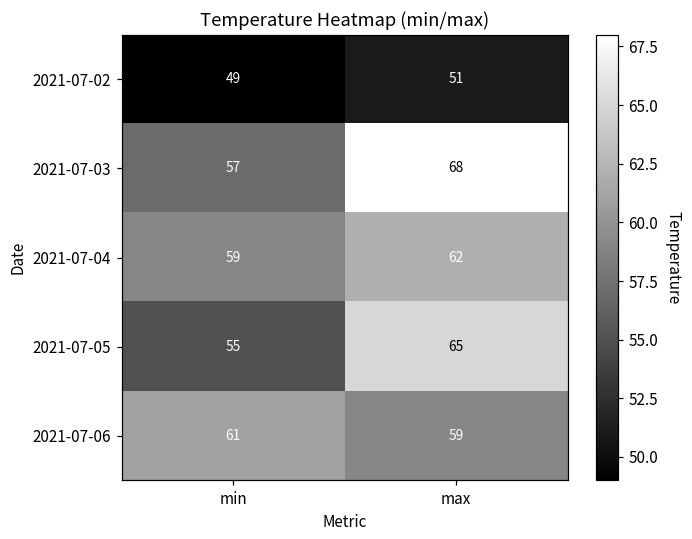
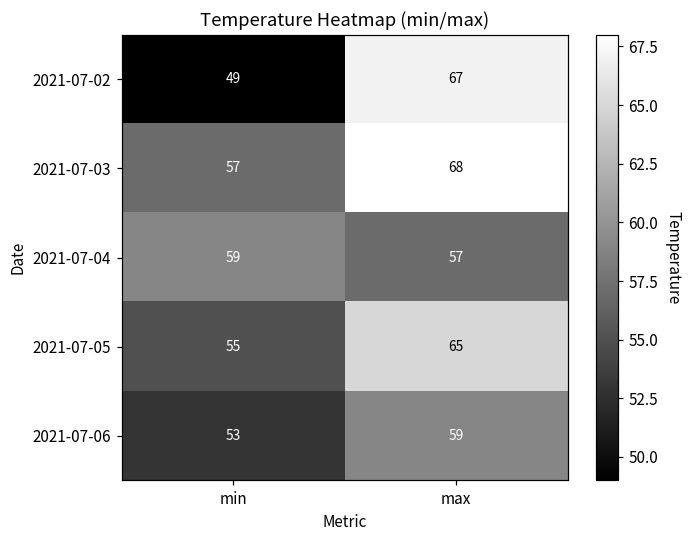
2021-07-02, max: 51 -> 67
2021-07-04, max: 62 -> 57
2021-07-06, min: 61 -> 53
